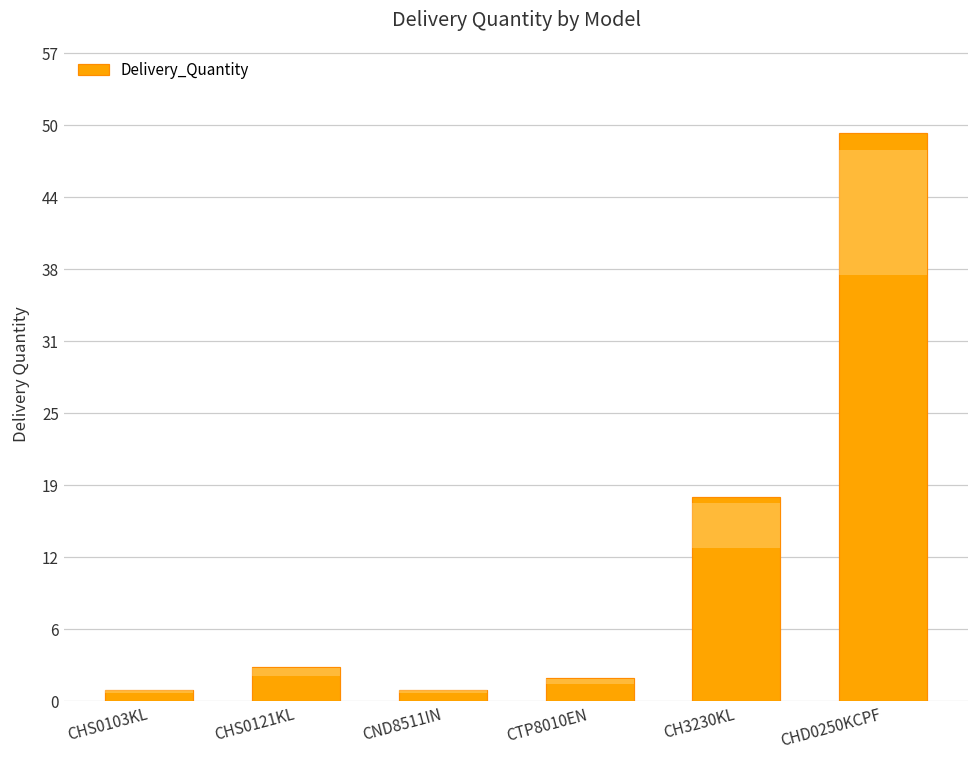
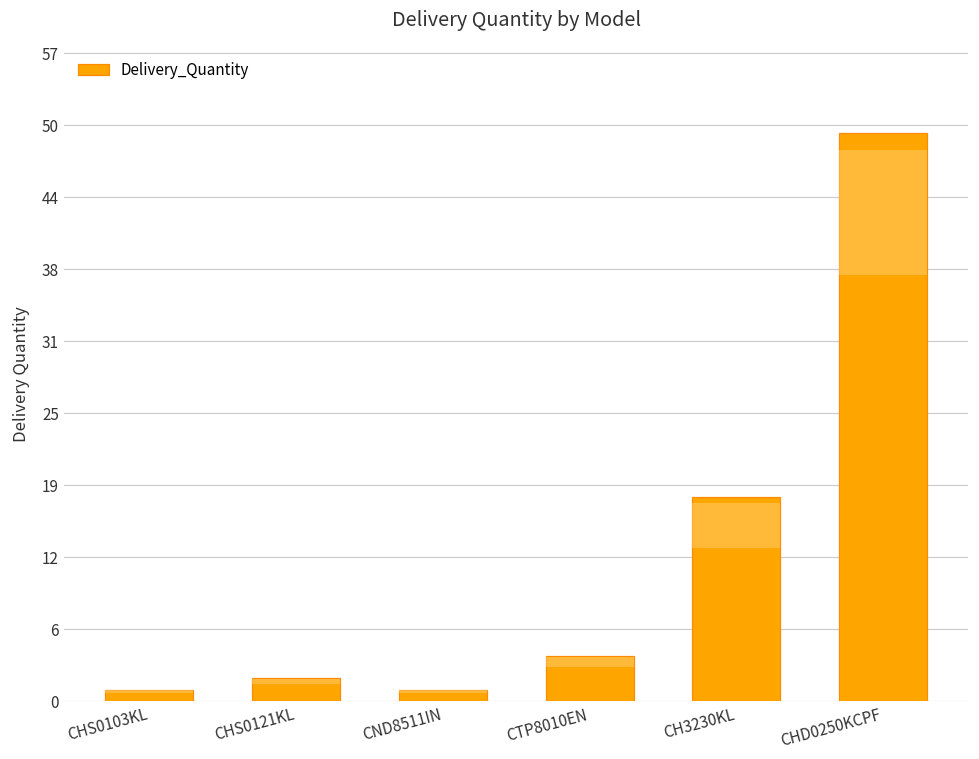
CHS0121KL: 3 -> 2
CTP8010EN: 2 -> 4
